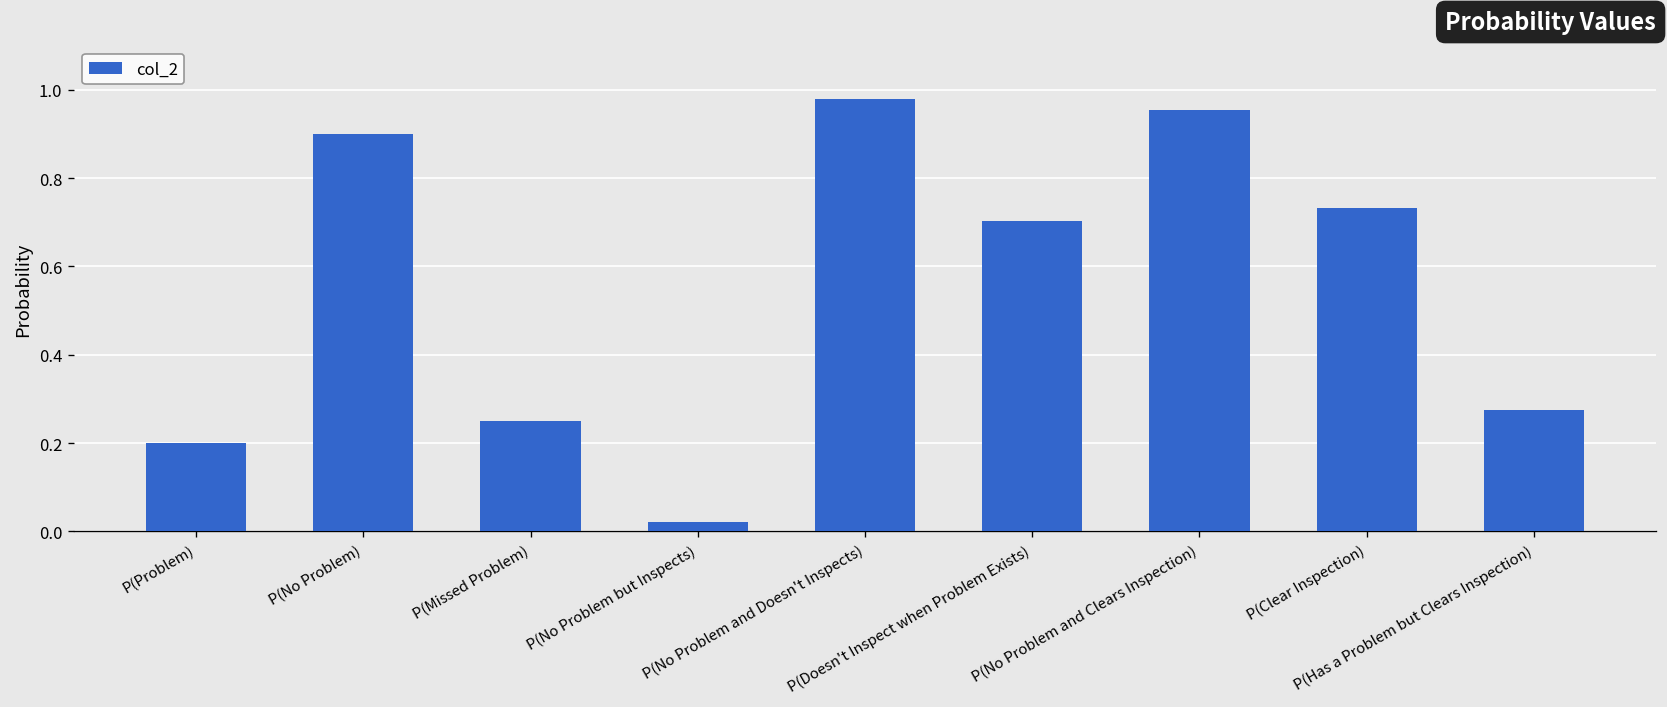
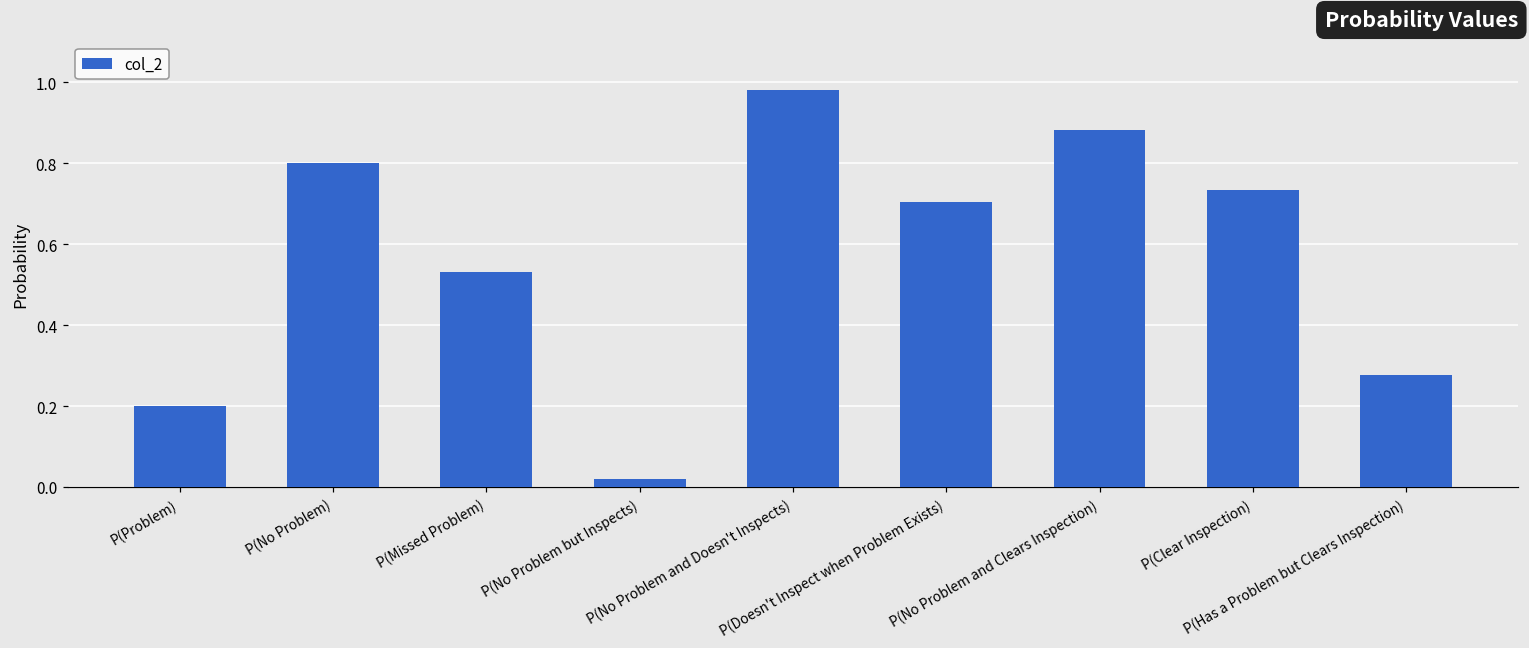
P(No Problem): 0.9 -> 0.8
P(Missed Problem): 0.25 -> 0.53
P(No Problem and Clears Inspection): 0.95 -> 0.88
